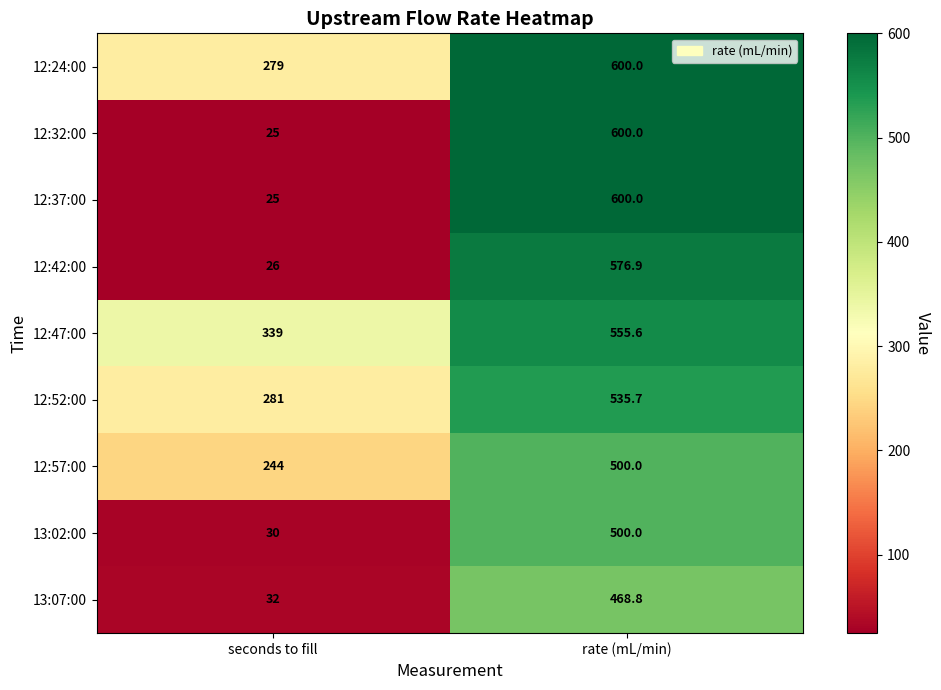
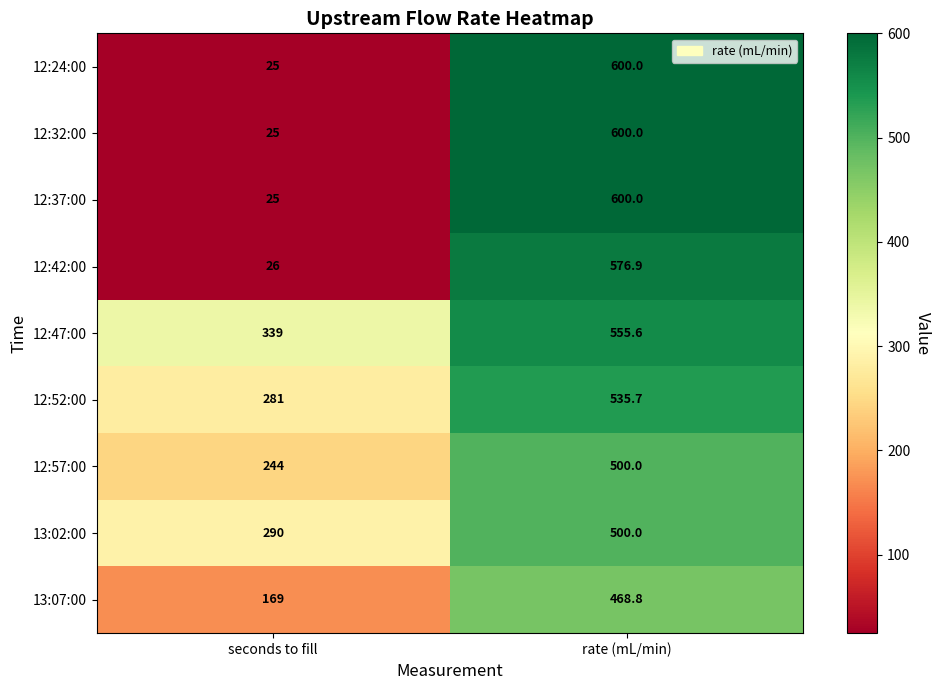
12:24:00, seconds to fill: 279 -> 25
13:02:00, seconds to fill: 30 -> 290
13:07:00, seconds to fill: 32 -> 169
